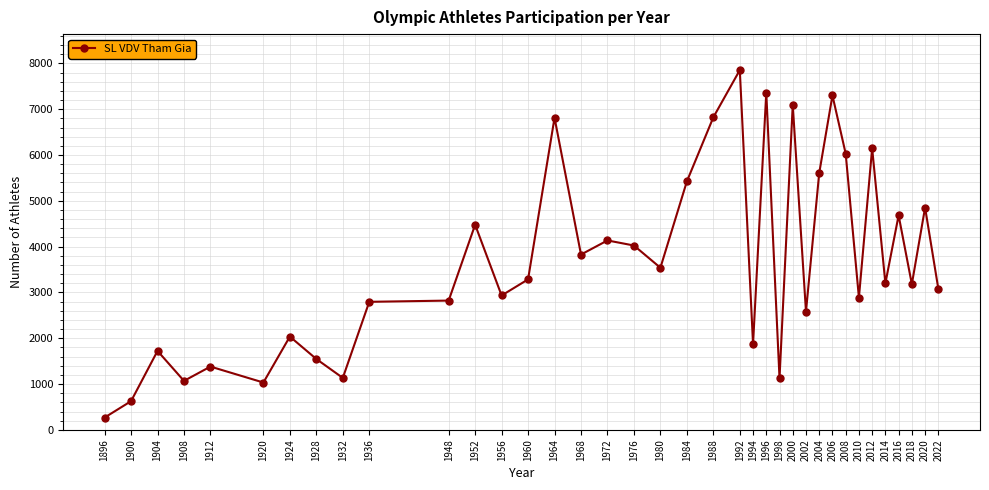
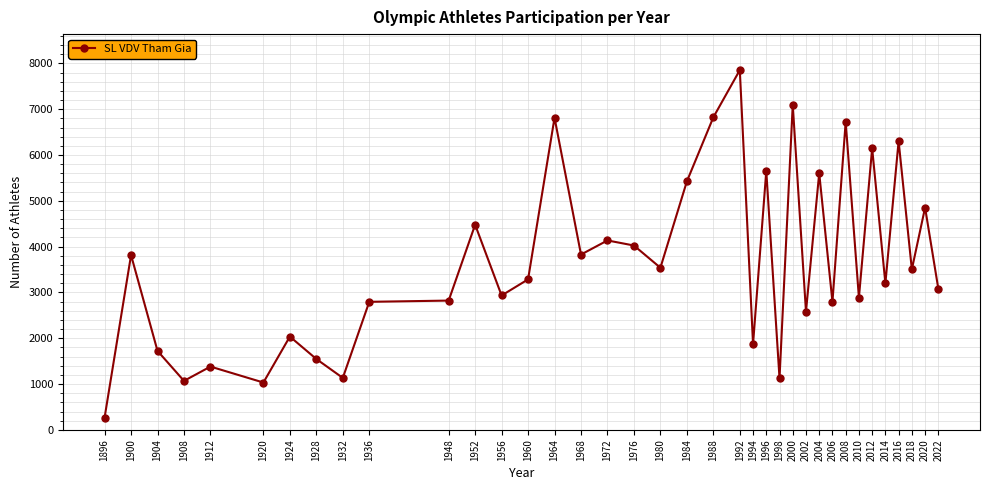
1900: 600 -> 3800
1996: 7400 -> 5700
2006: 7300 -> 2800
2008: 6000 -> 6700
2016: 4700 -> 6300
2018: 3200 -> 3500
